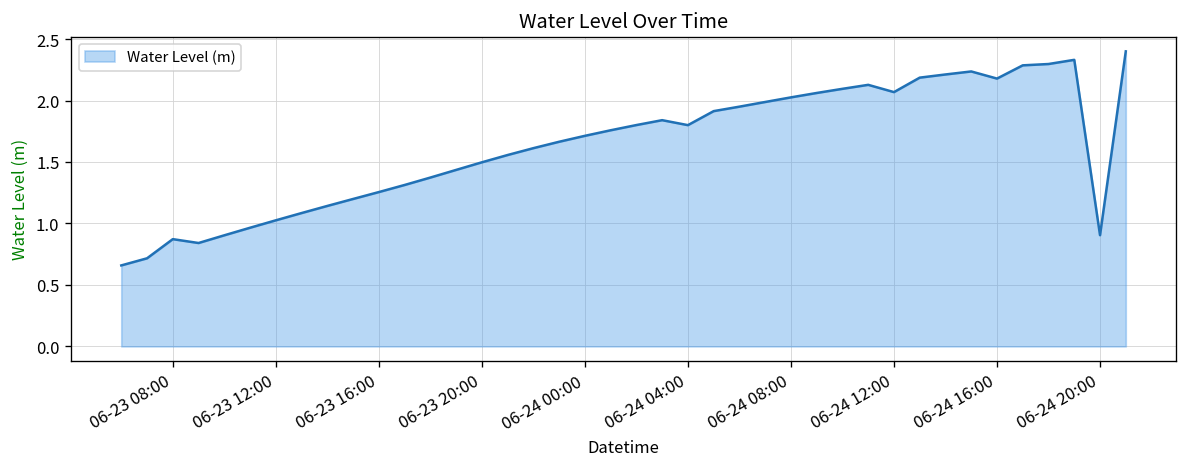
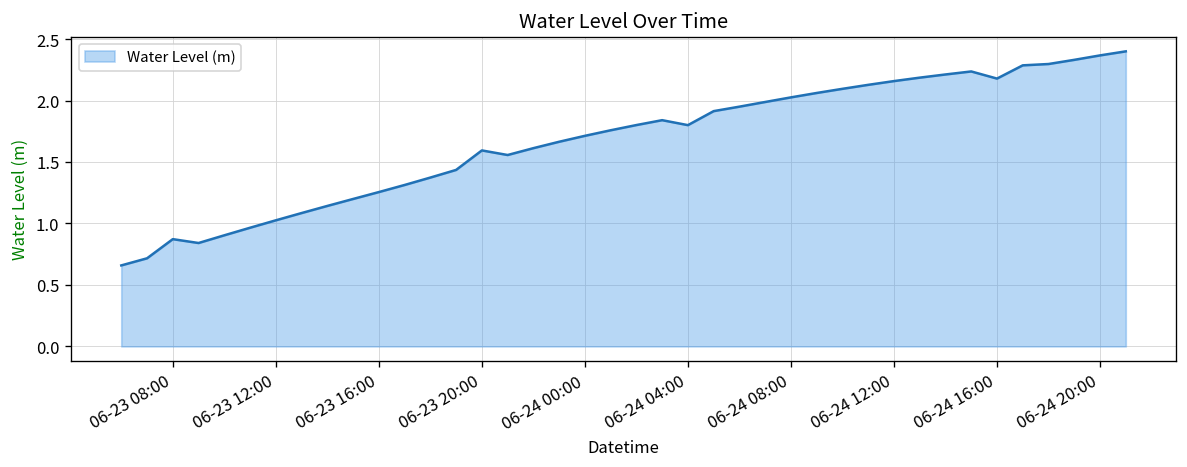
06-23 20:00: 1.50 -> 1.59
06-24 12:00: 2.07 -> 2.16
06-24 20:00: 0.90 -> 2.37
